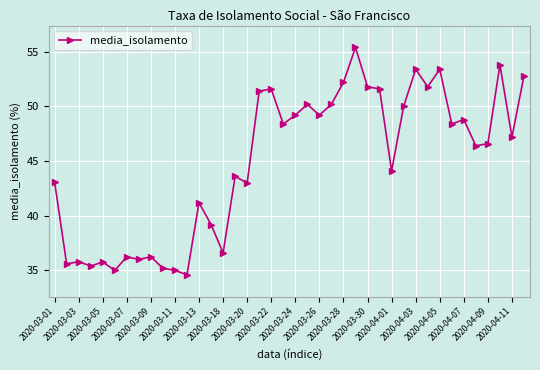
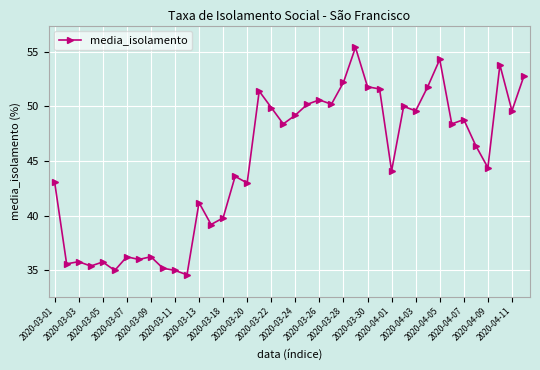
2020-03-18: 36.6 -> 39.8
2020-03-22: 51.6 -> 49.9
2020-03-26: 49.2 -> 50.6
2020-04-03: 53.4 -> 49.6
2020-04-05: 53.4 -> 54.3
2020-04-09: 46.6 -> 44.4
2020-04-11: 47.2 -> 49.6
